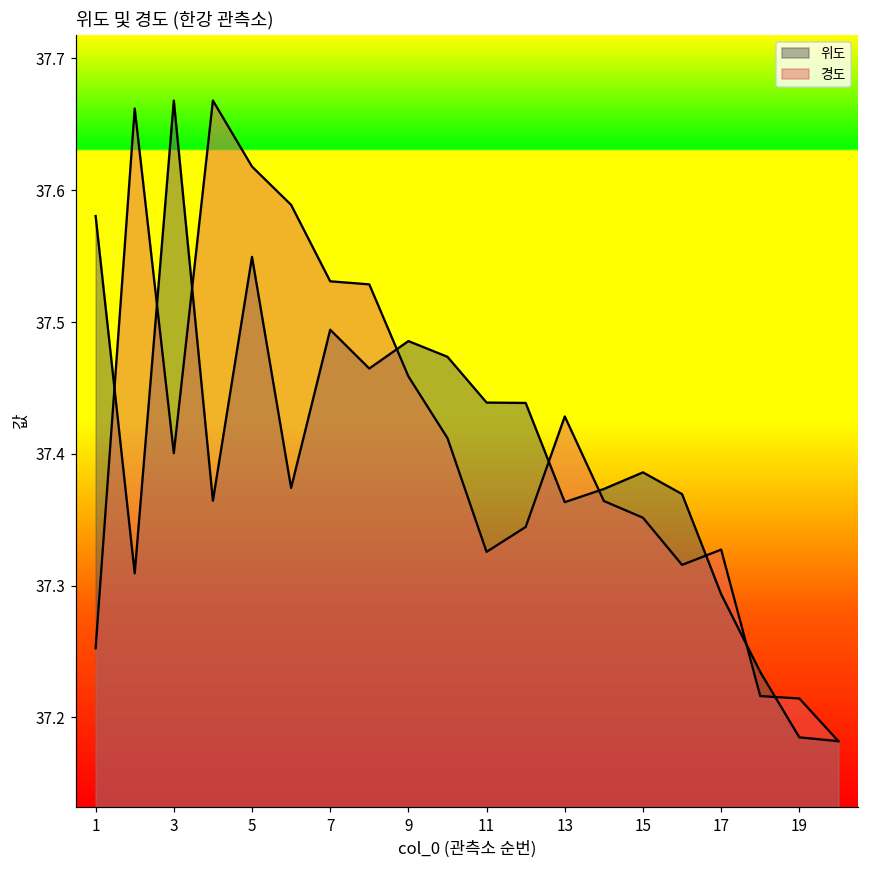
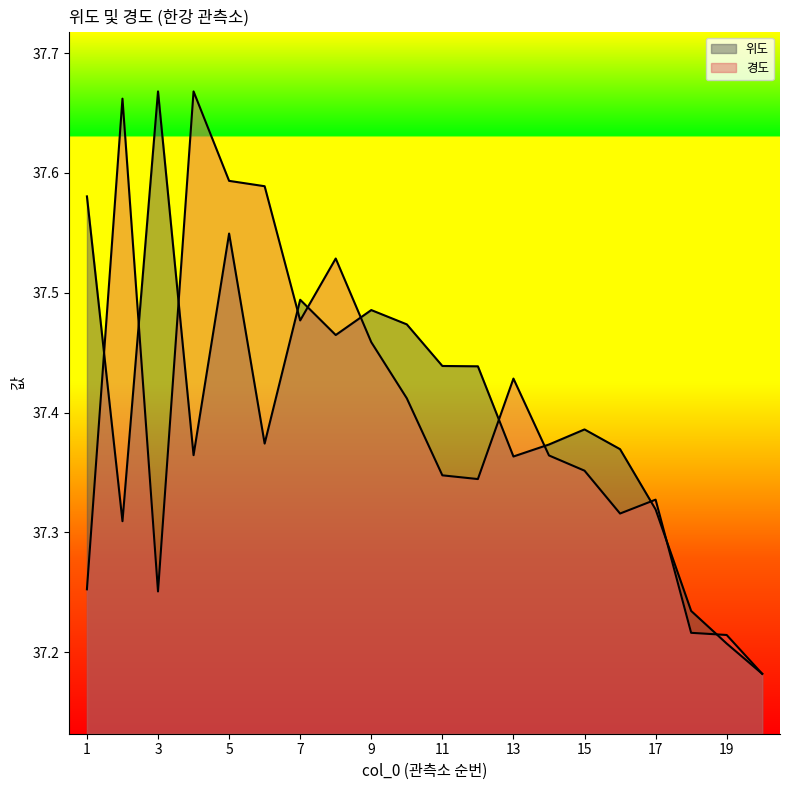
경도, 3: 37.401 -> 37.251
경도, 5: 37.618 -> 37.593
경도, 7: 37.531 -> 37.477
경도, 11: 37.326 -> 37.348
위도, 17: 37.294 -> 37.319
위도, 19: 37.185 -> 37.207
